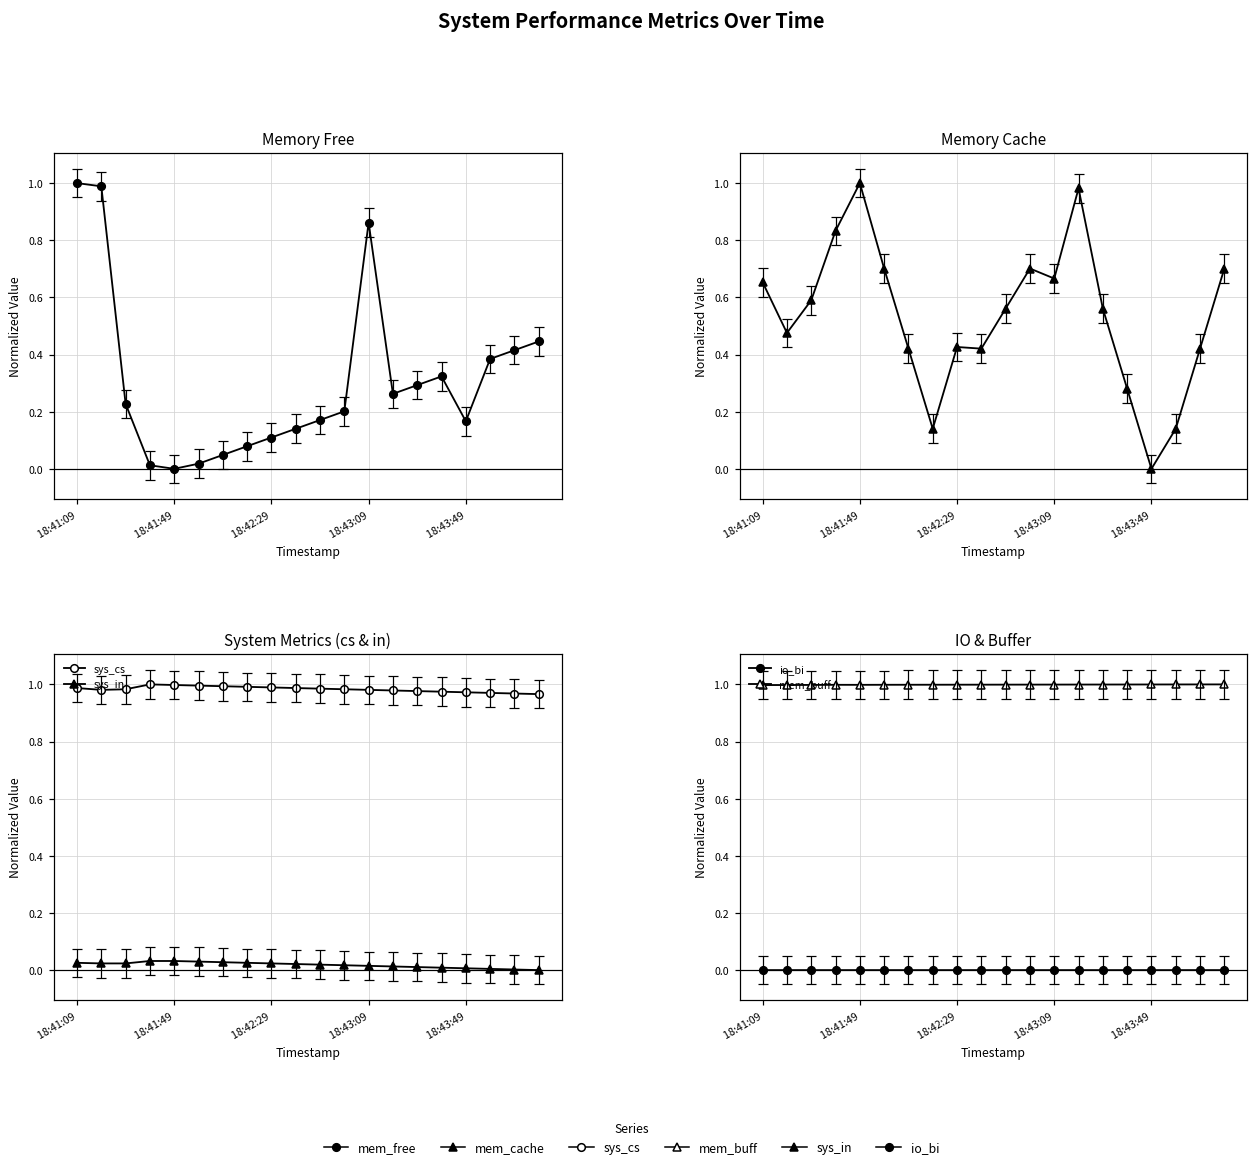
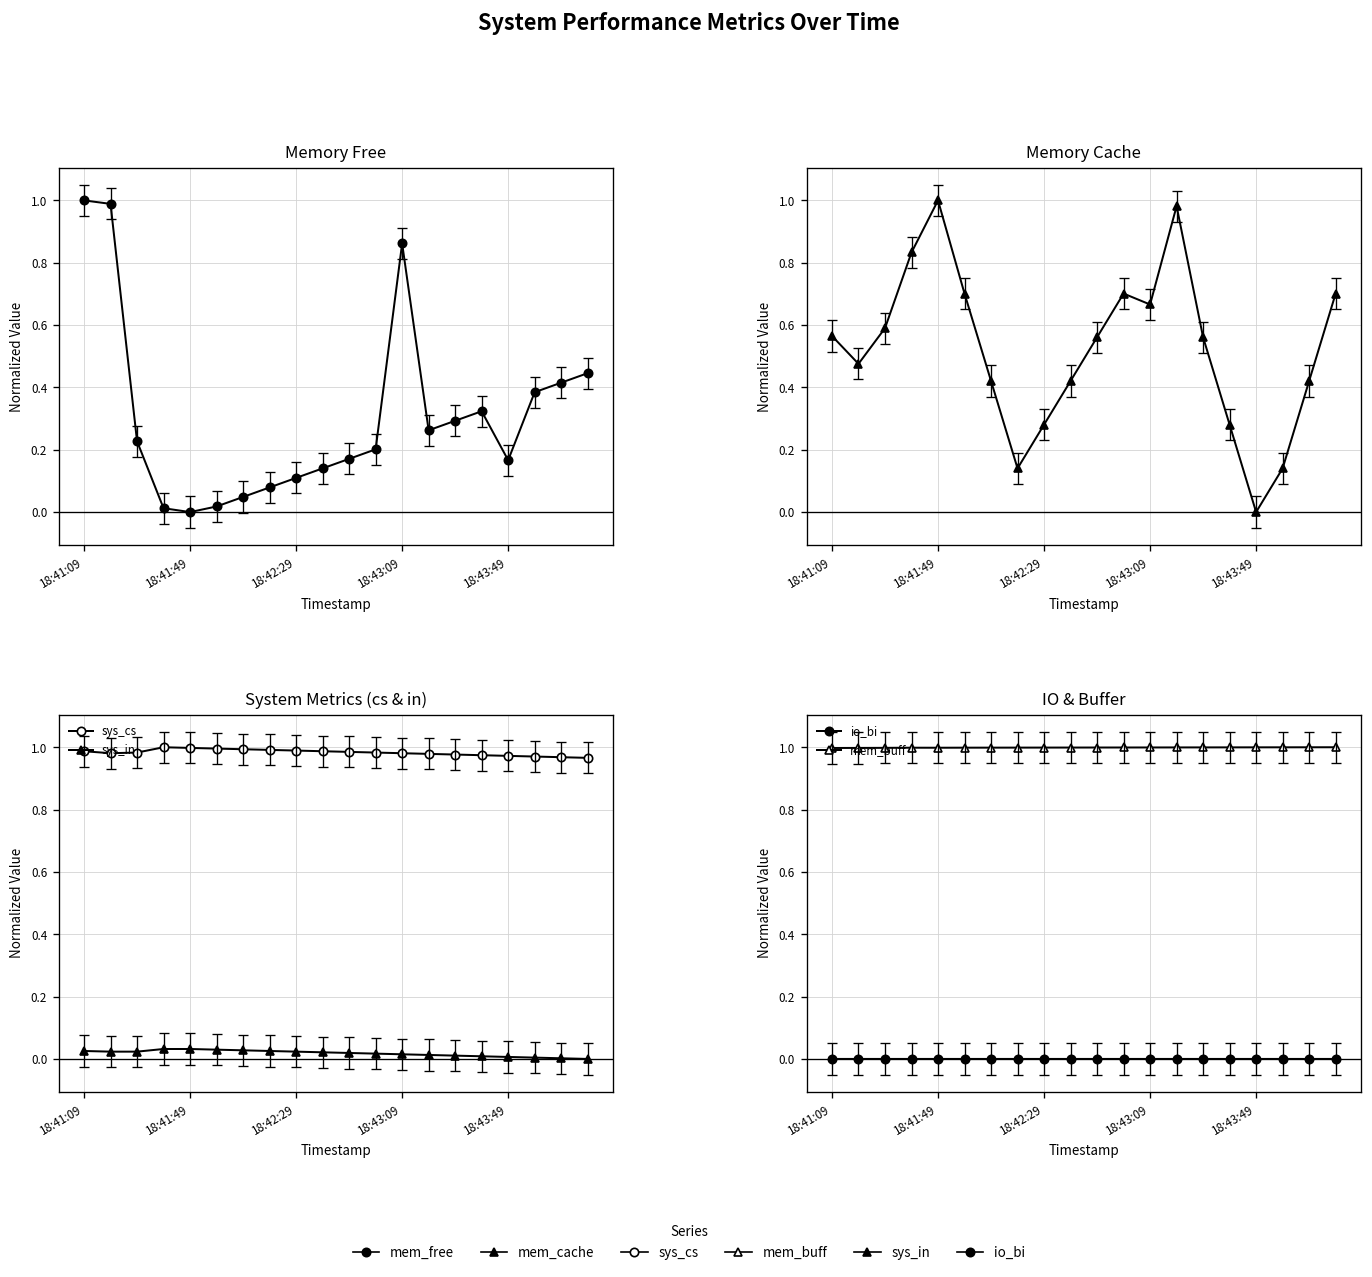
Memory Cache, mem_cache, 18:41:09: 0.65 -> 0.57
Memory Cache, mem_cache, 18:42:29: 0.43 -> 0.28
